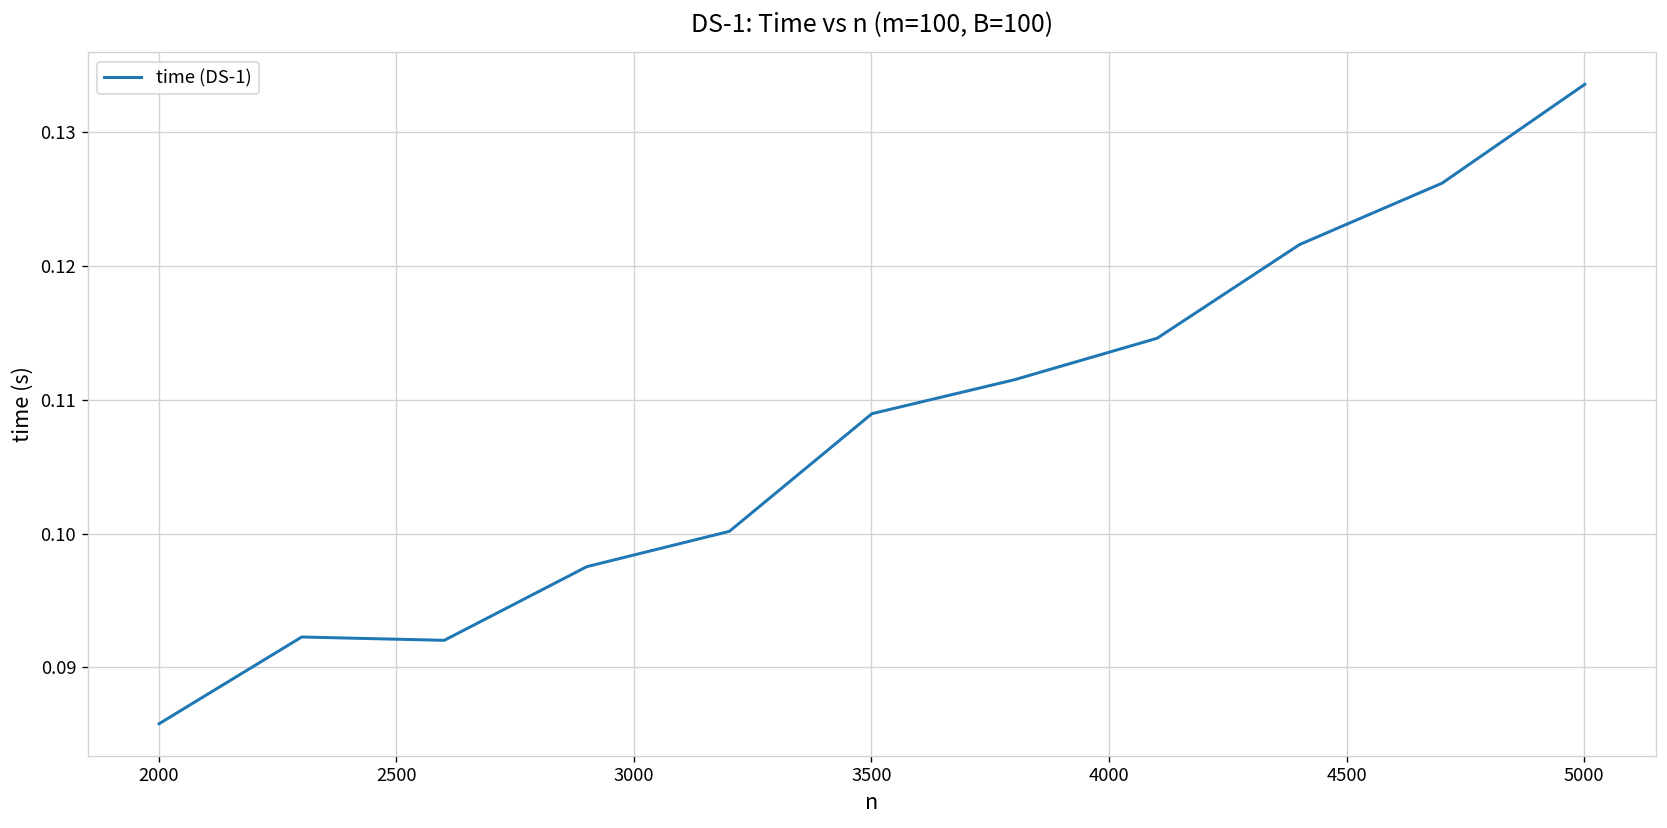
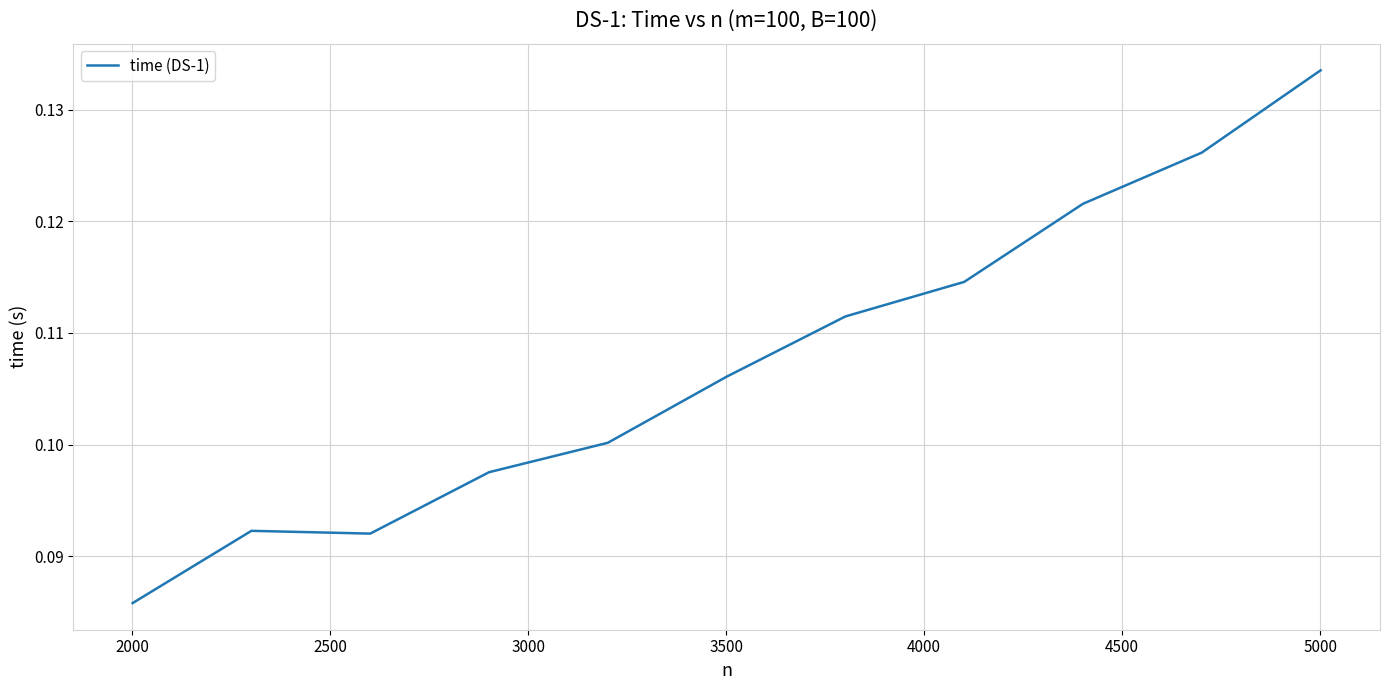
3500: 0.1089 -> 0.1061
